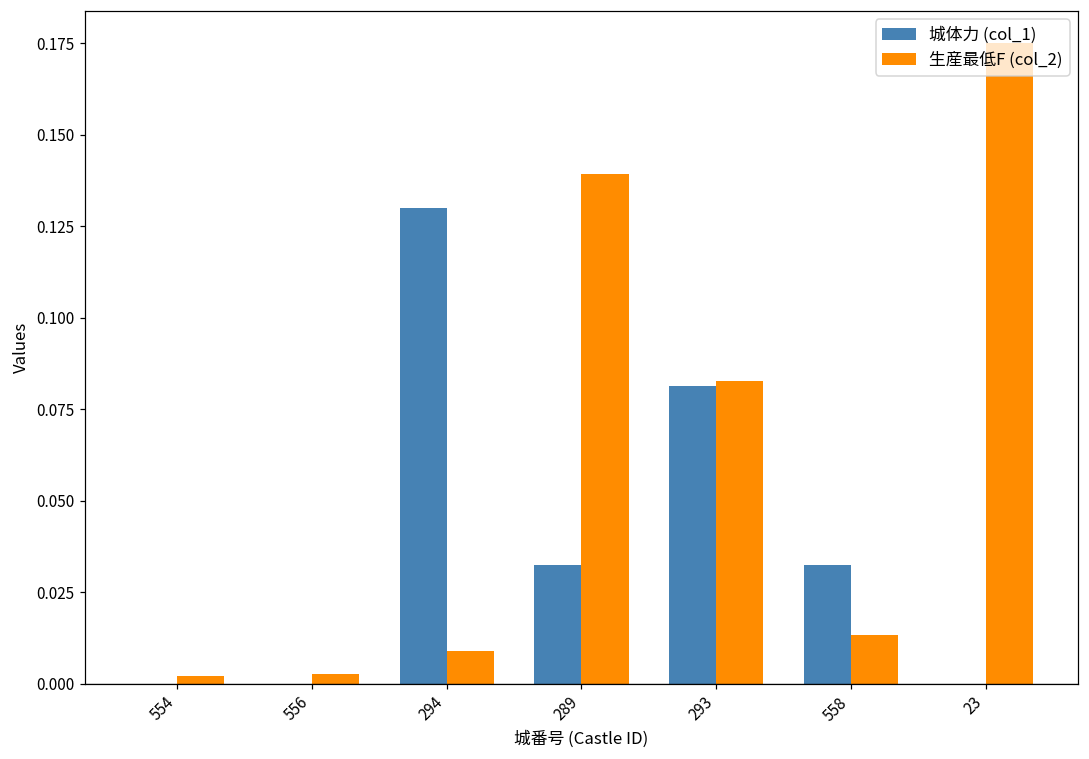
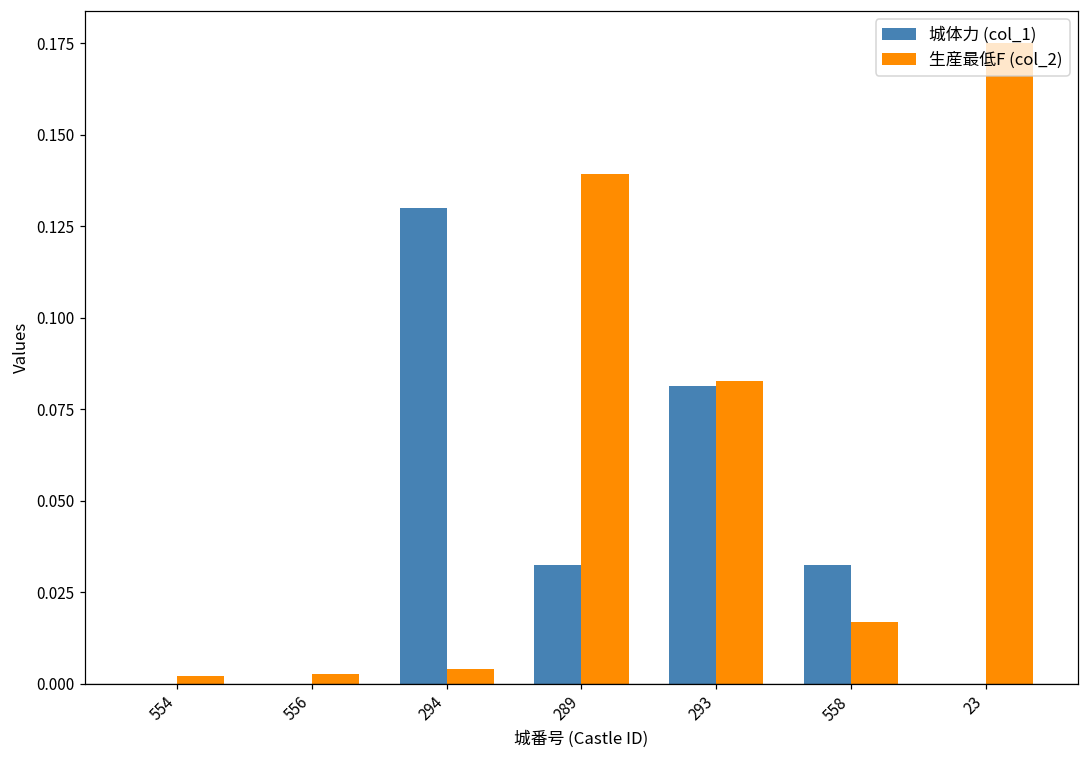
生産最低F (col_2), 294: 0.009 -> 0.004
生産最低F (col_2), 558: 0.013 -> 0.017
